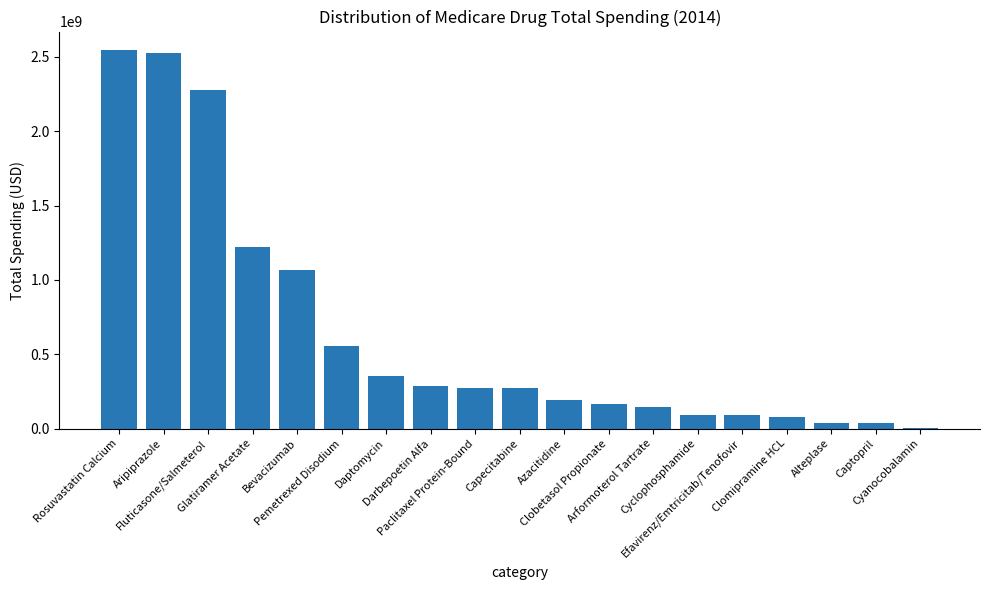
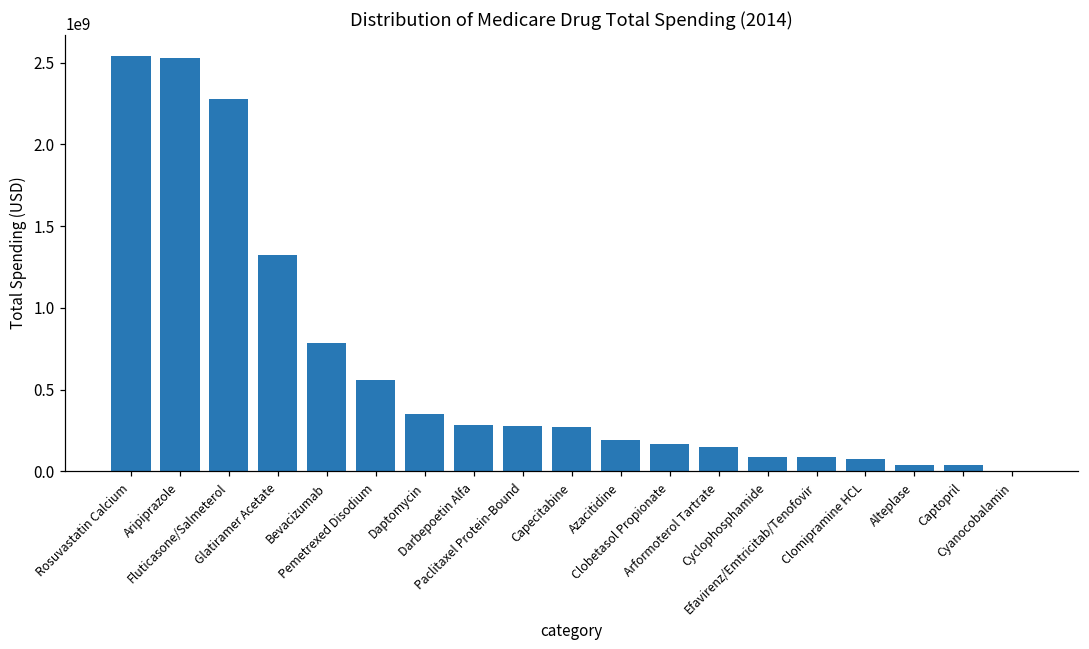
Glatiramer Acetate: 1220000000 -> 1320000000
Bevacizumab: 1060000000 -> 790000000
